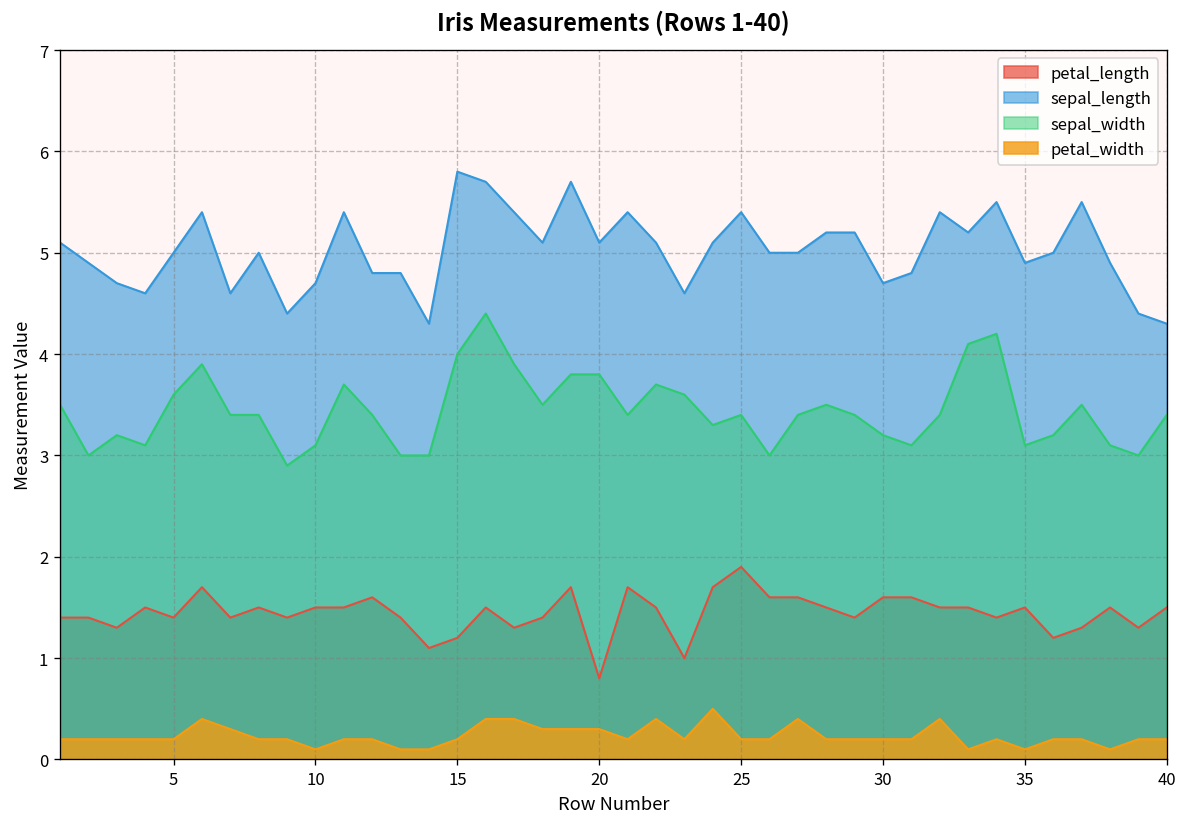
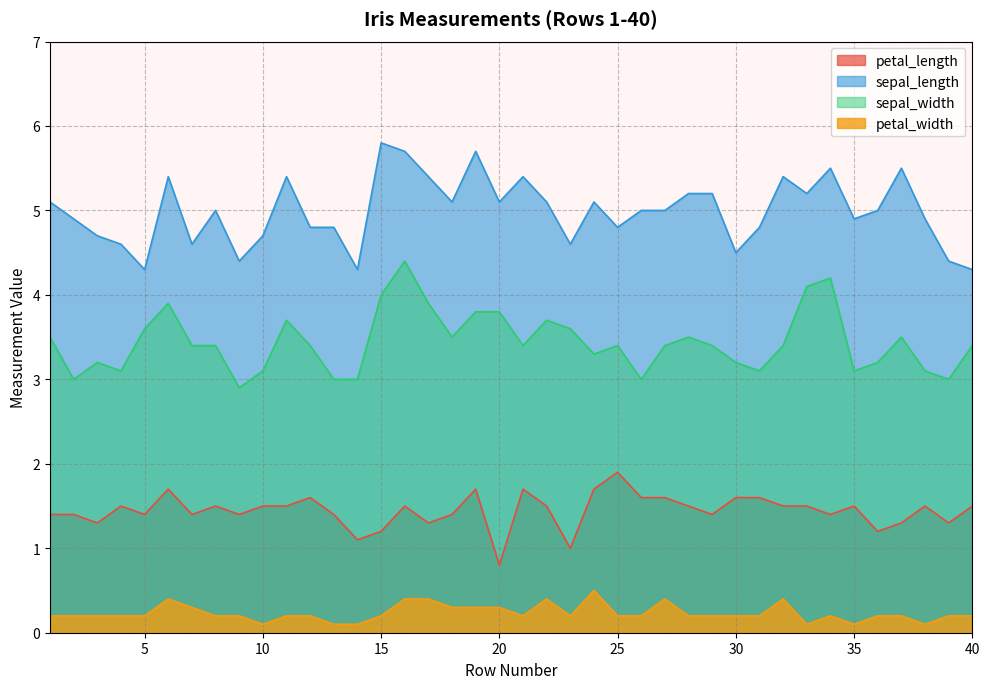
sepal_length, 5: 5.0 -> 4.3
sepal_length, 25: 5.4 -> 4.8
sepal_length, 30: 4.7 -> 4.5
